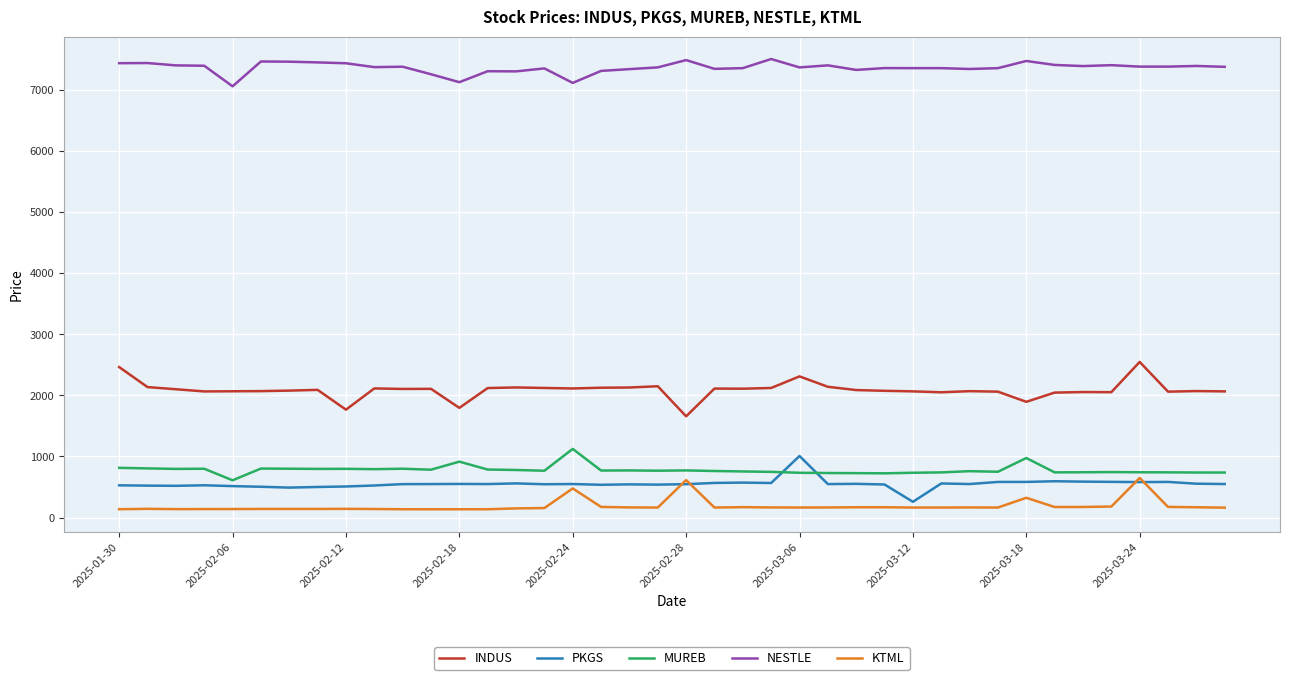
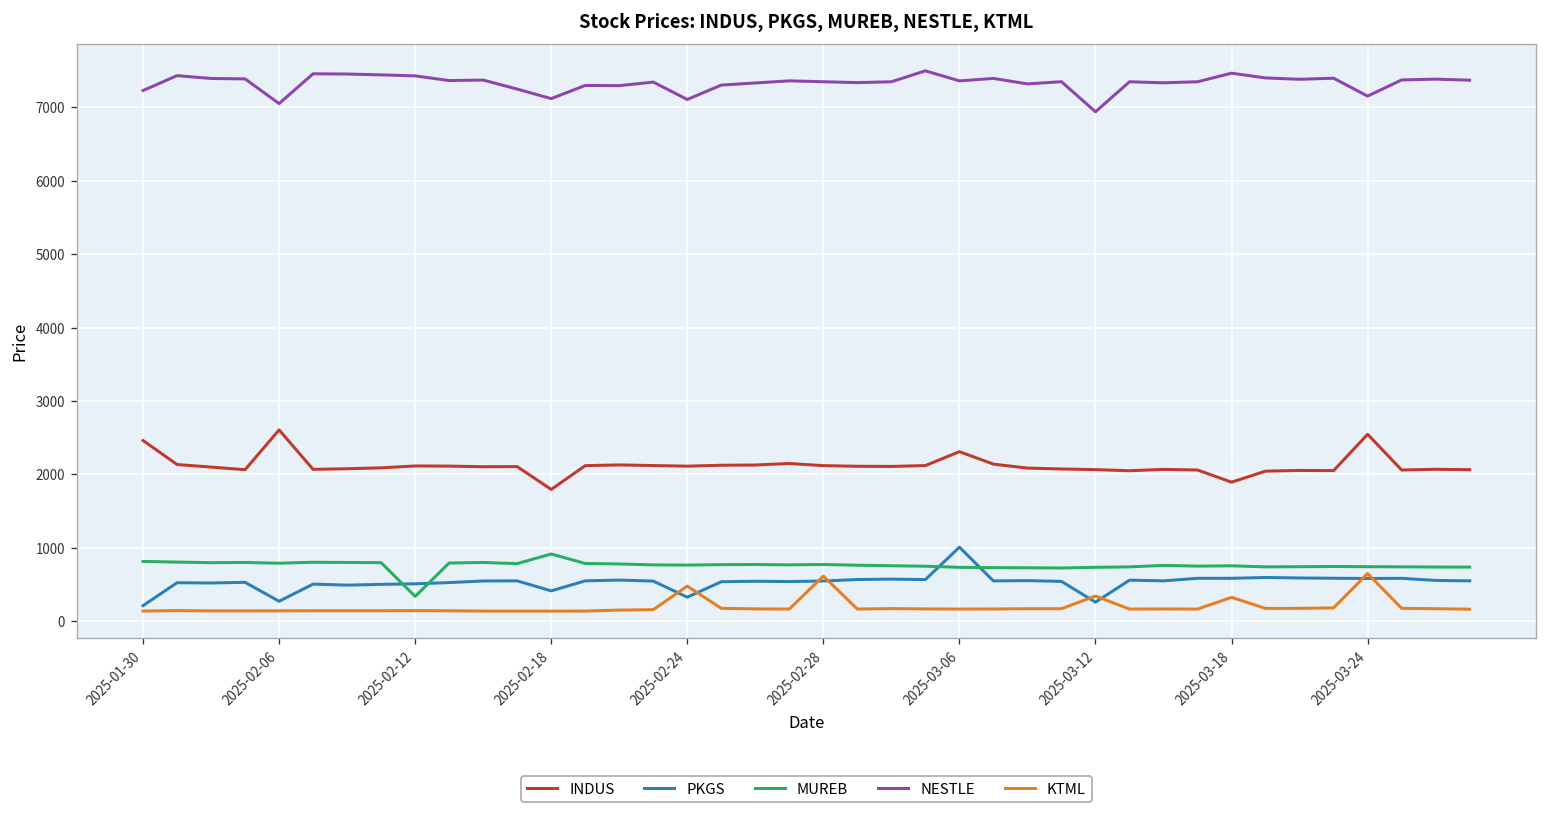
PKGS, 2025-01-30: 500 -> 200
NESTLE, 2025-01-30: 7400 -> 7200
INDUS, 2025-02-06: 2100 -> 2600
PKGS, 2025-02-06: 500 -> 300
MUREB, 2025-02-06: 600 -> 800
INDUS, 2025-02-12: 1800 -> 2100
MUREB, 2025-02-12: 800 -> 300
PKGS, 2025-02-18: 600 -> 400
PKGS, 2025-02-24: 500 -> 300
MUREB, 2025-02-24: 1100 -> 800
INDUS, 2025-02-28: 1700 -> 2100
NESTLE, 2025-02-28: 7500 -> 7400
NESTLE, 2025-03-12: 7400 -> 6900
KTML, 2025-03-12: 200 -> 300
MUREB, 2025-03-18: 1000 -> 800
NESTLE, 2025-03-24: 7400 -> 7200
